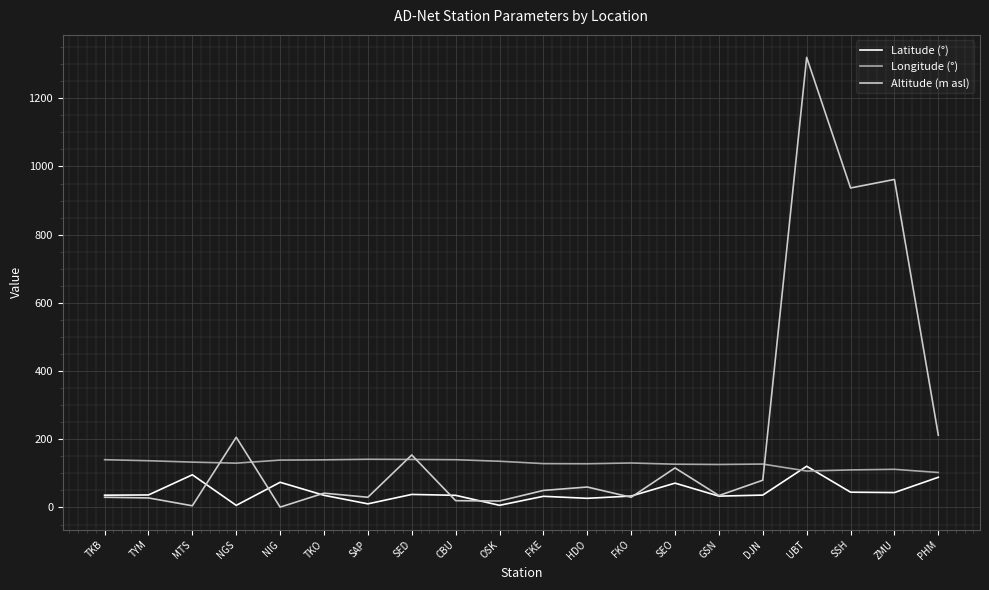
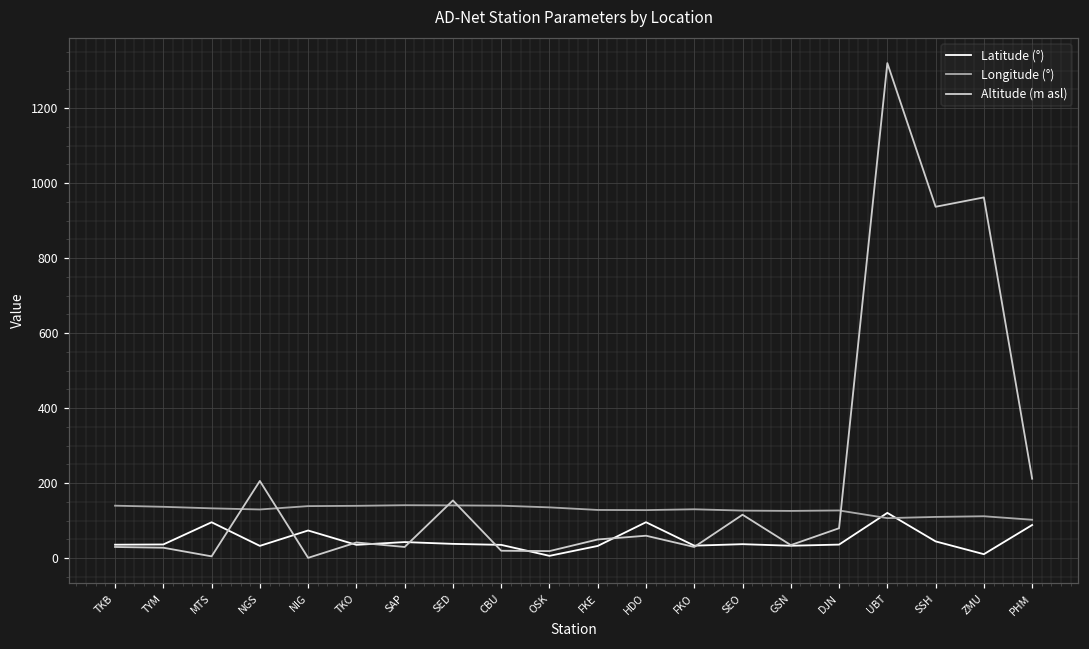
Latitude (°), NGS: 10 -> 30
Latitude (°), SAP: 10 -> 40
Latitude (°), HDO: 30 -> 100
Latitude (°), SEO: 70 -> 40
Latitude (°), ZMU: 40 -> 10
